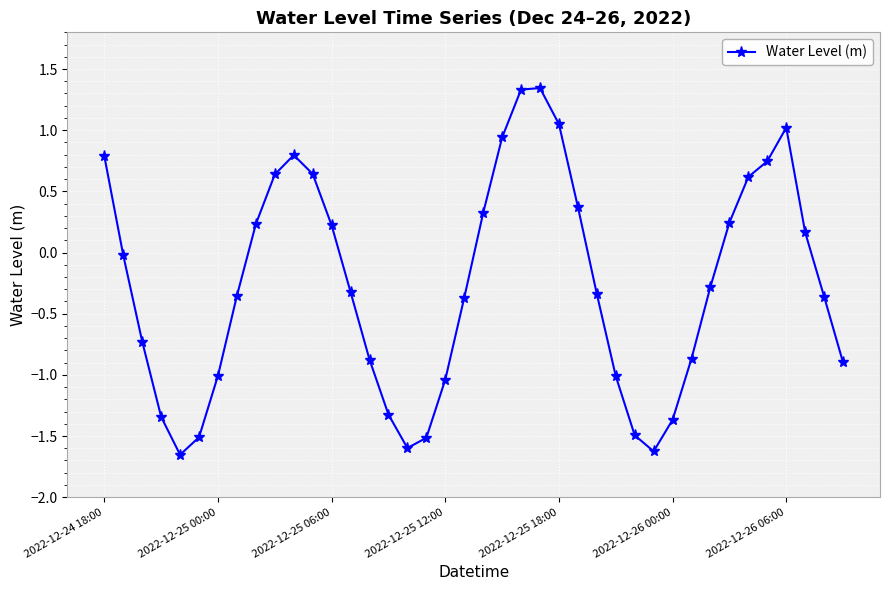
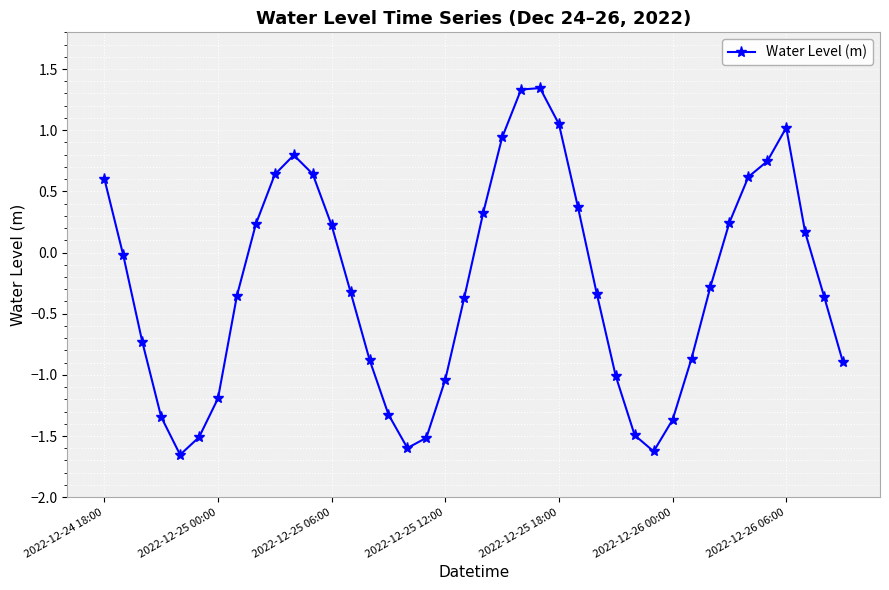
2022-12-24 18:00: 0.79 -> 0.60
2022-12-25 00:00: -1.01 -> -1.19
